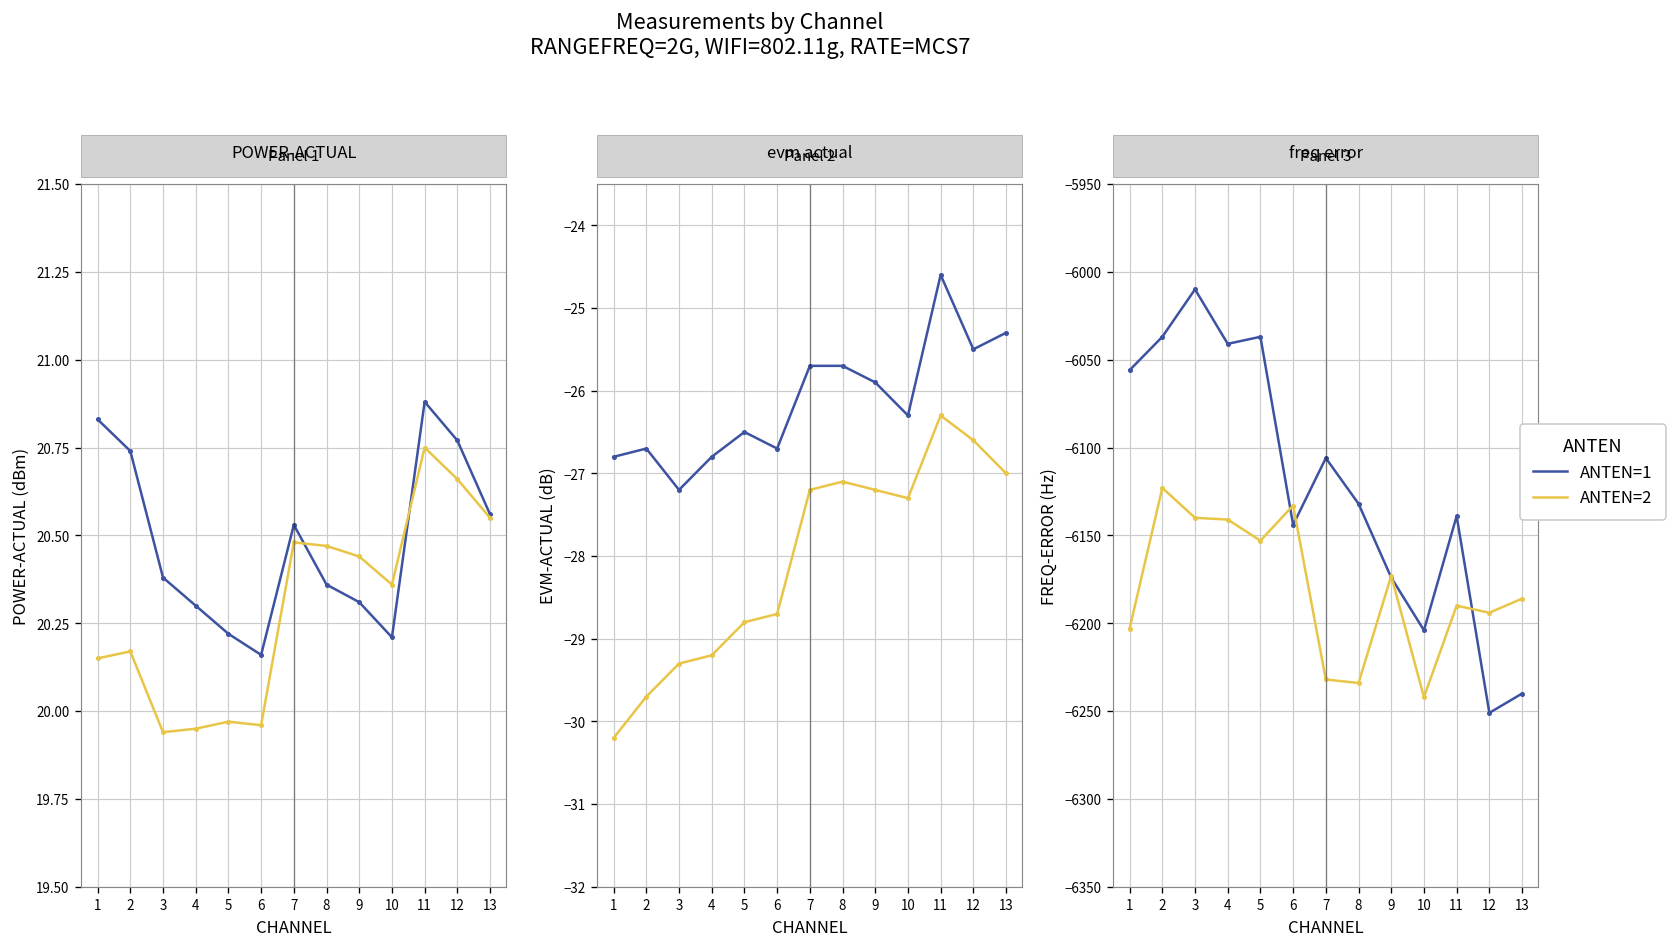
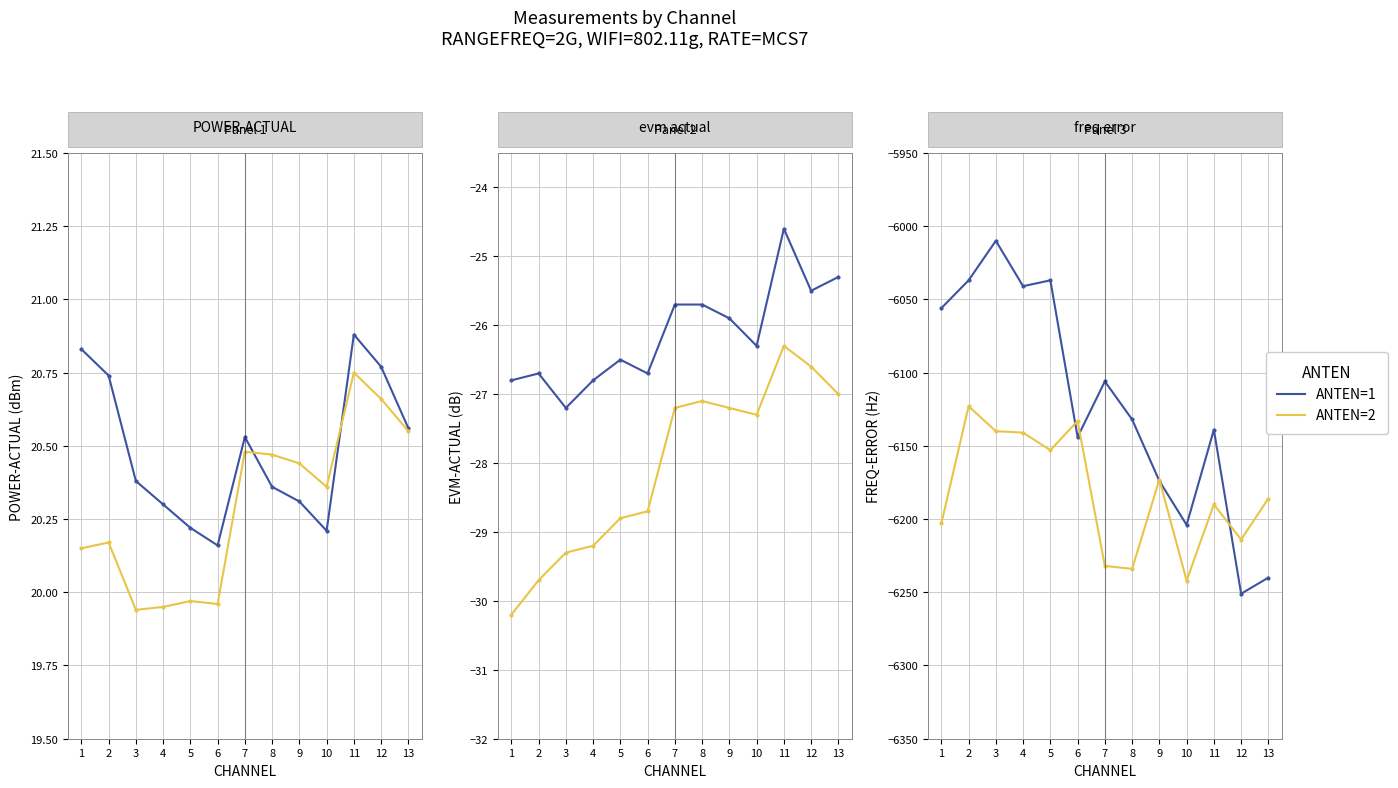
freq error, ANTEN=2, 12: -6194 -> -6214
